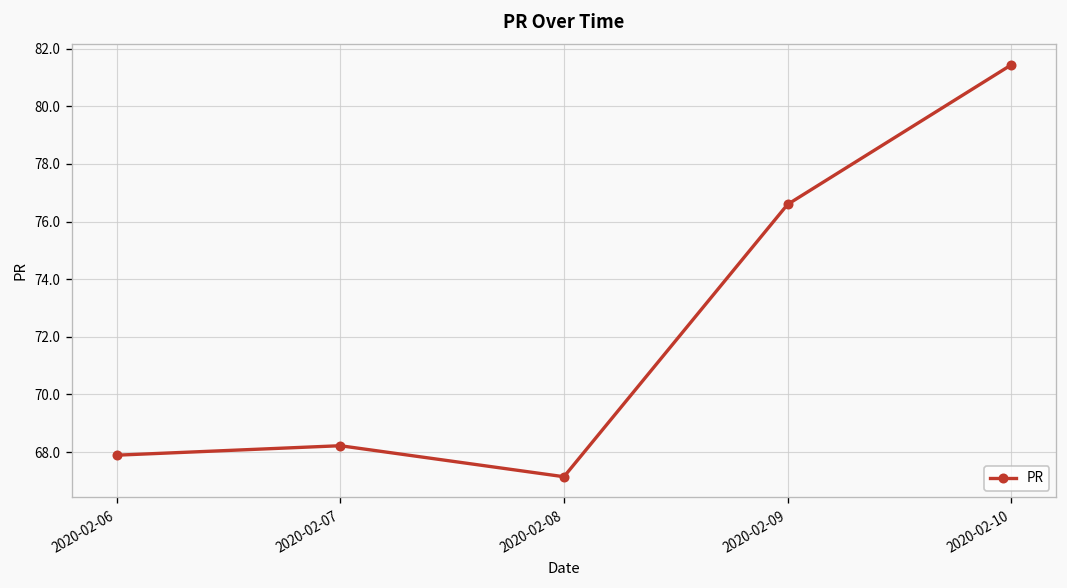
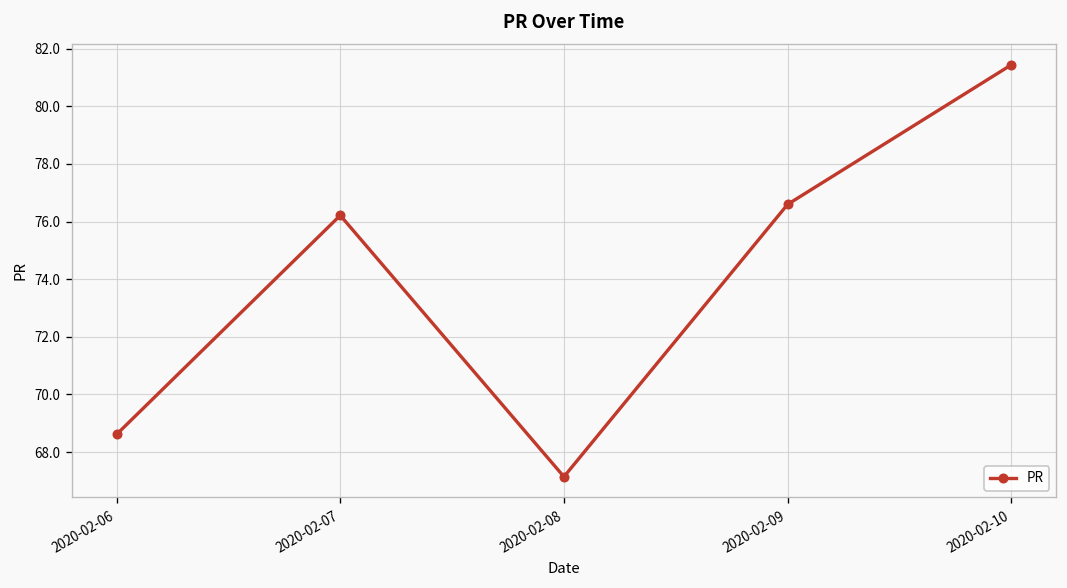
2020-02-06: 67.9 -> 68.6
2020-02-07: 68.2 -> 76.2
